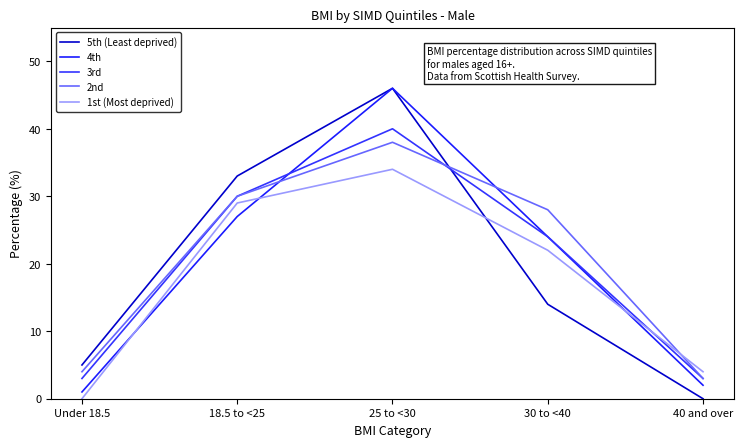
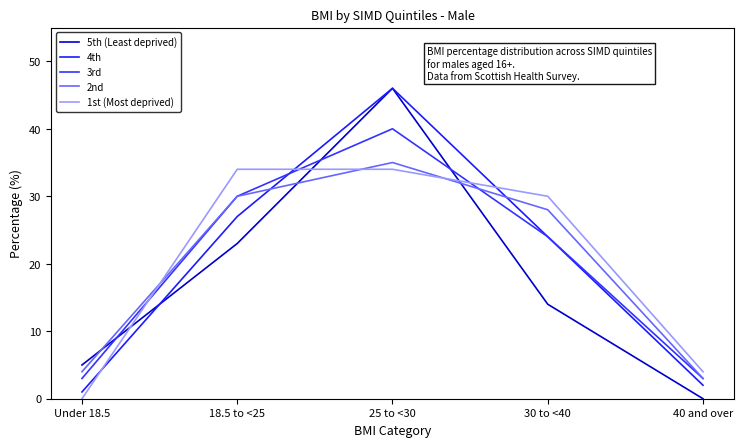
5th (Least deprived), 18.5 to <25: 33 -> 23
1st (Most deprived), 18.5 to <25: 29 -> 34
2nd, 25 to <30: 38 -> 35
1st (Most deprived), 30 to <40: 22 -> 30
